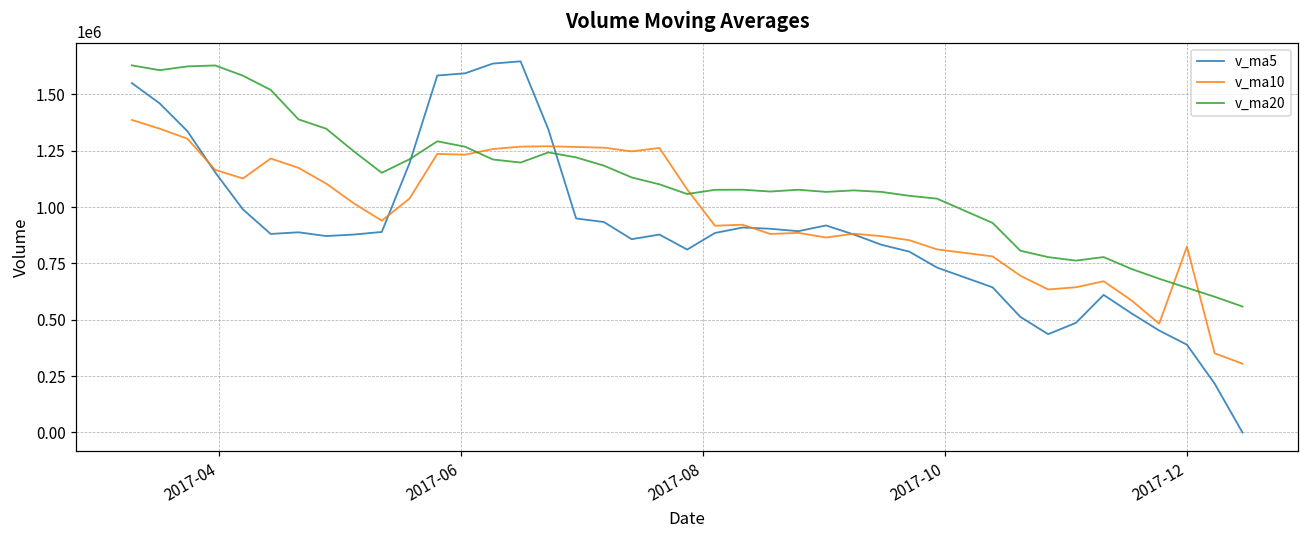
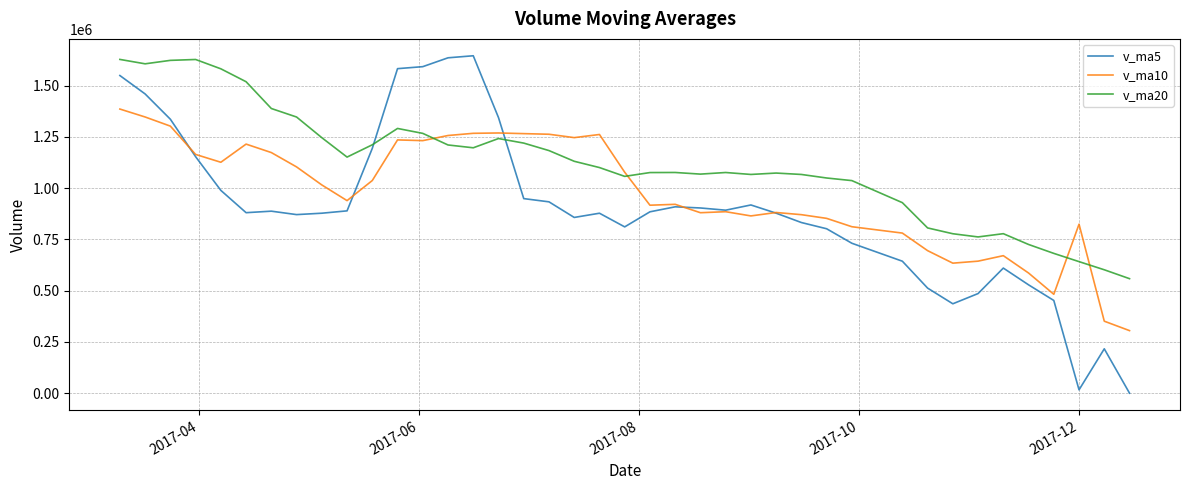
v_ma5, 2017-12: 390000 -> 20000
